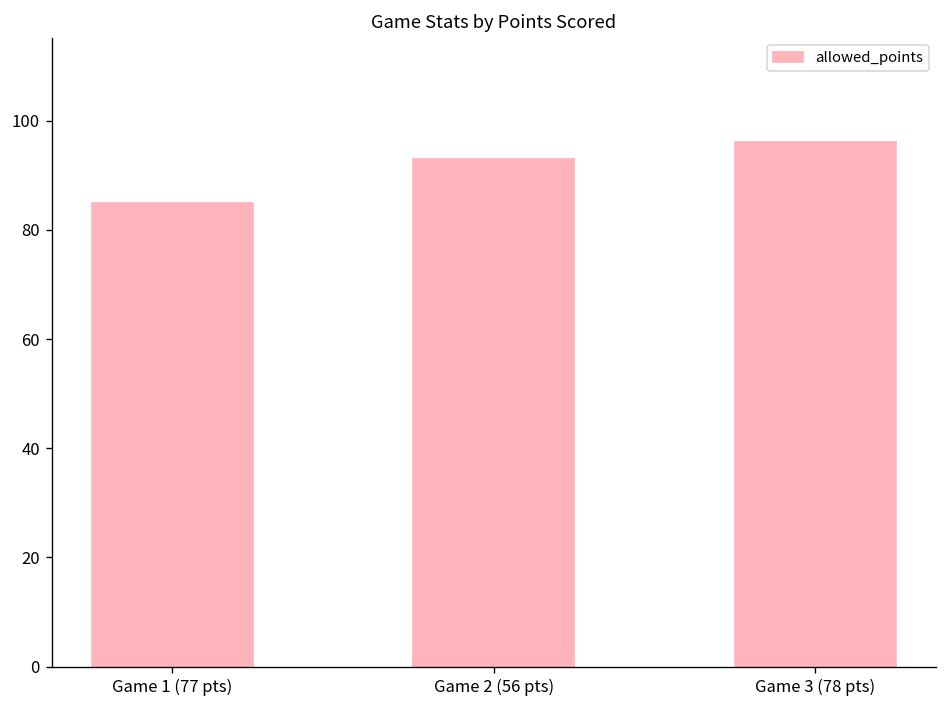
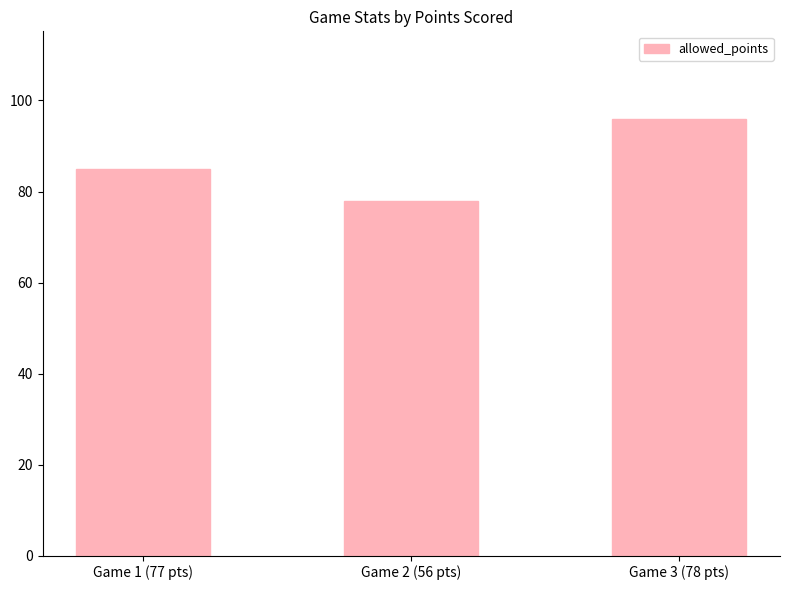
Game 2 (56 pts): 93 -> 78
